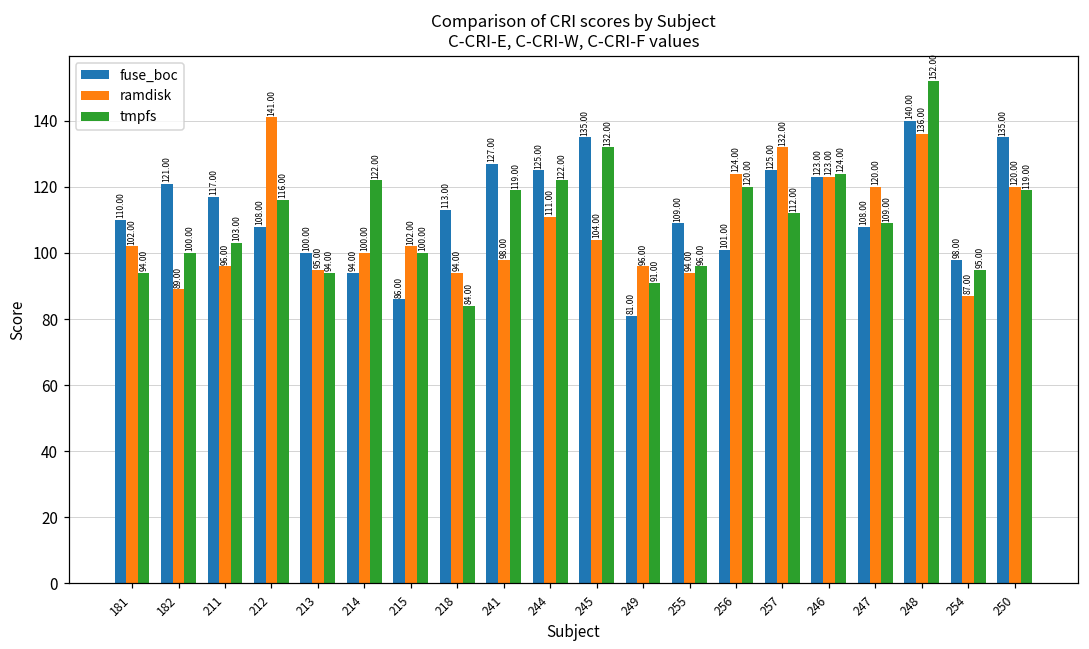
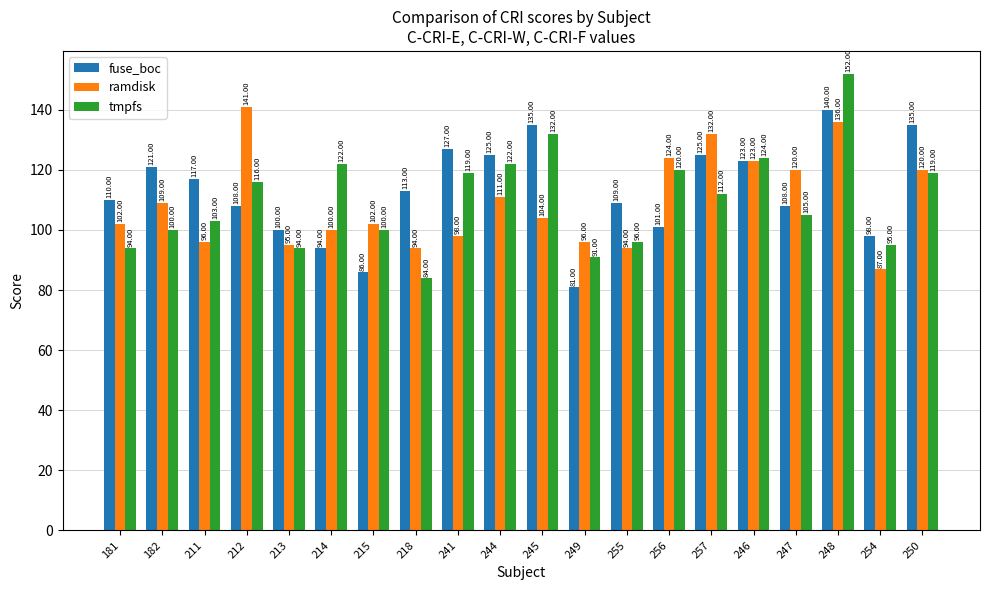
ramdisk, 182: 89.00 -> 109.00
tmpfs, 247: 109.00 -> 105.00
